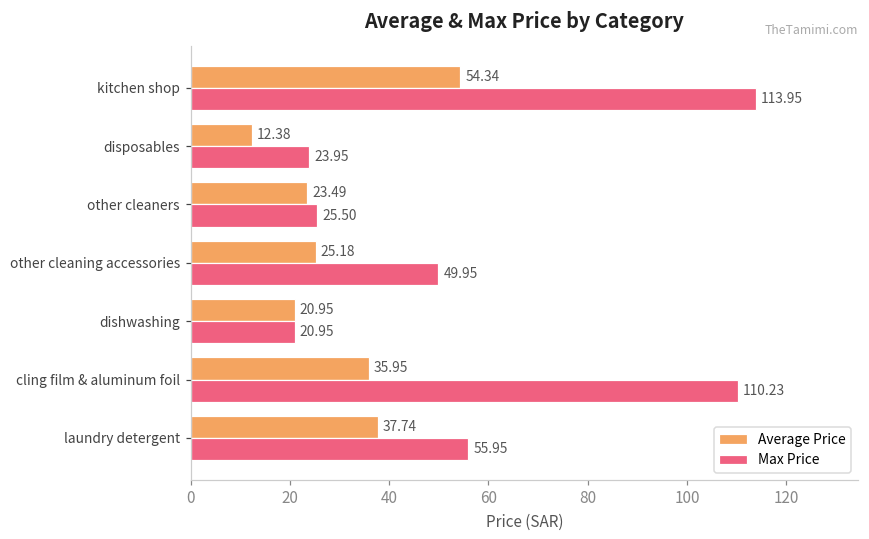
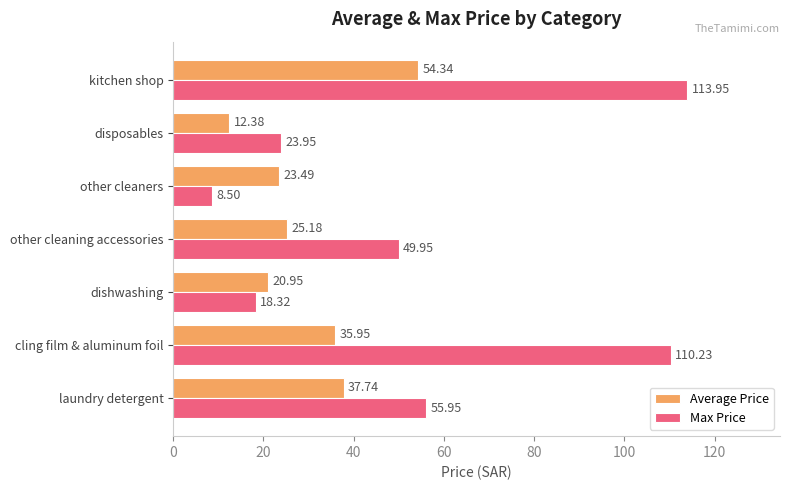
Max Price, other cleaners: 25.50 -> 8.50
Max Price, dishwashing: 20.95 -> 18.32
